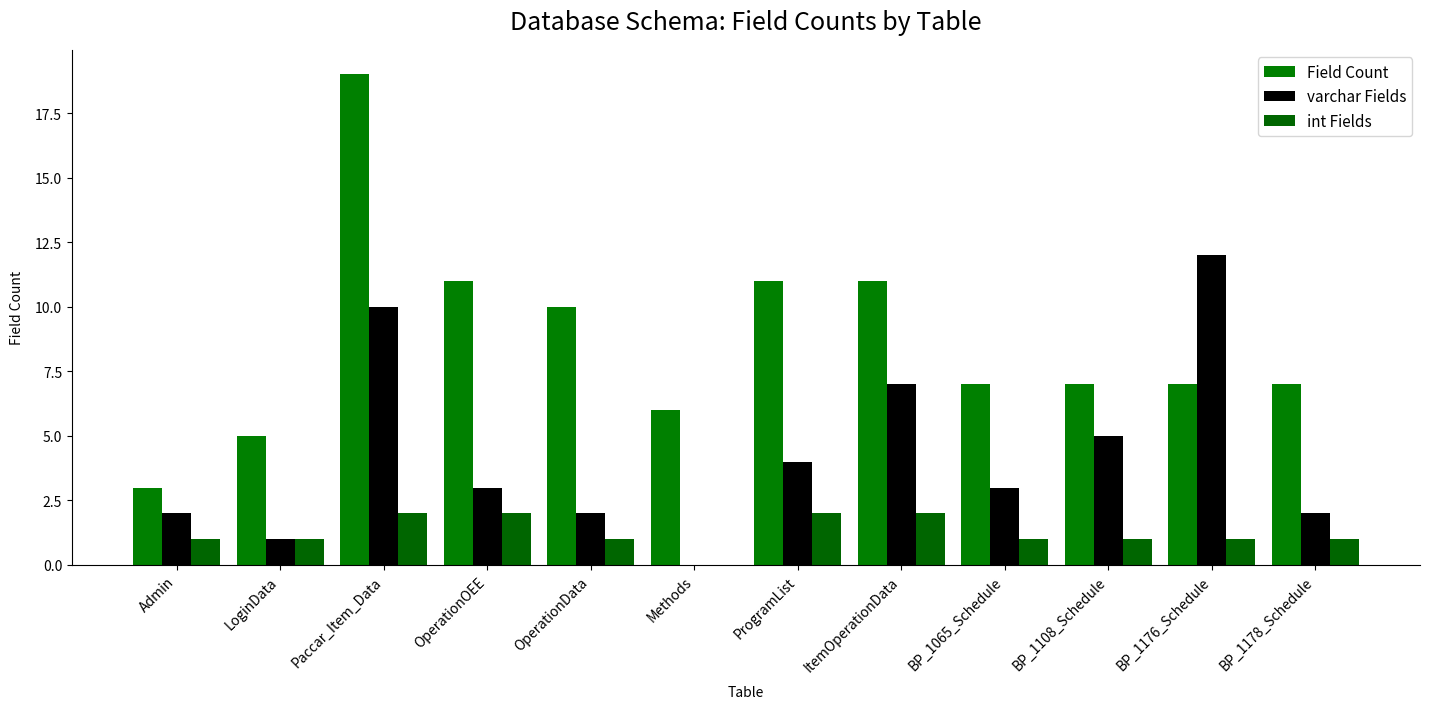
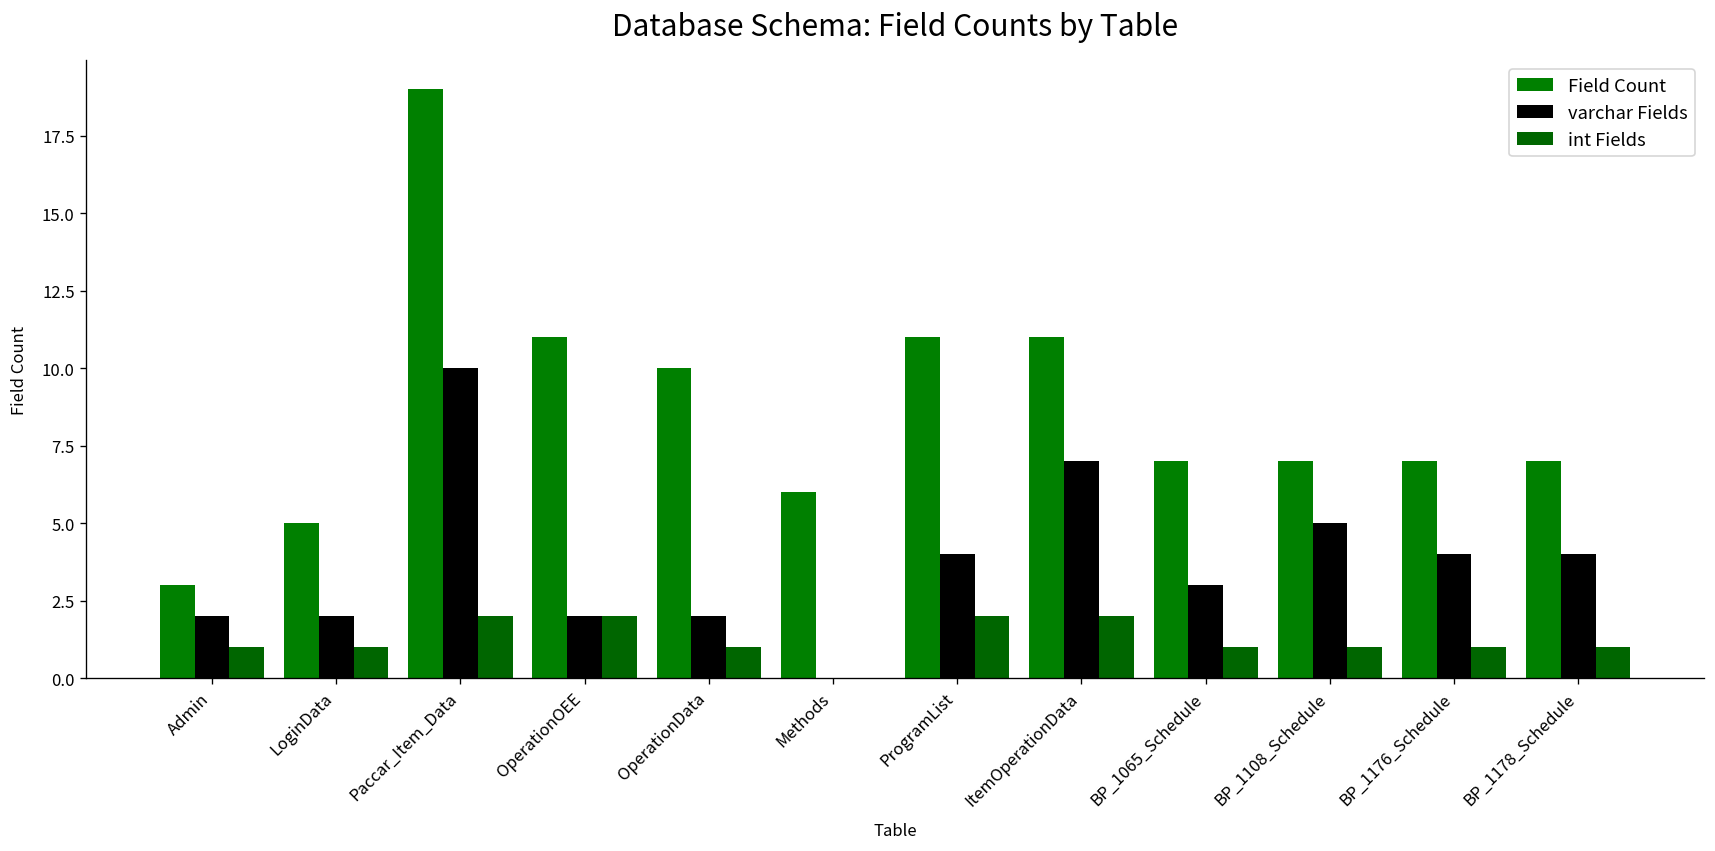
varchar Fields, LoginData: 1 -> 2
varchar Fields, OperationOEE: 3 -> 2
varchar Fields, BP_1176_Schedule: 12 -> 4
varchar Fields, BP_1178_Schedule: 2 -> 4
